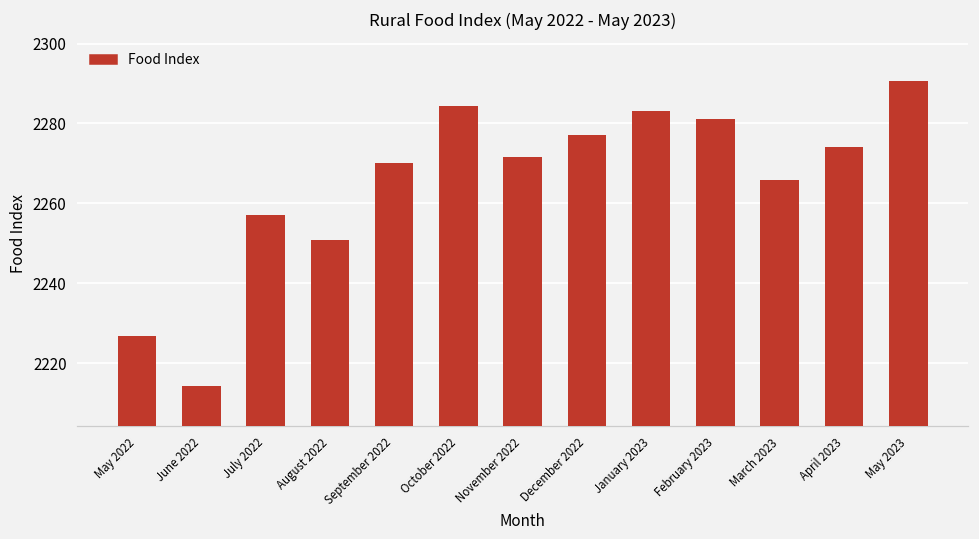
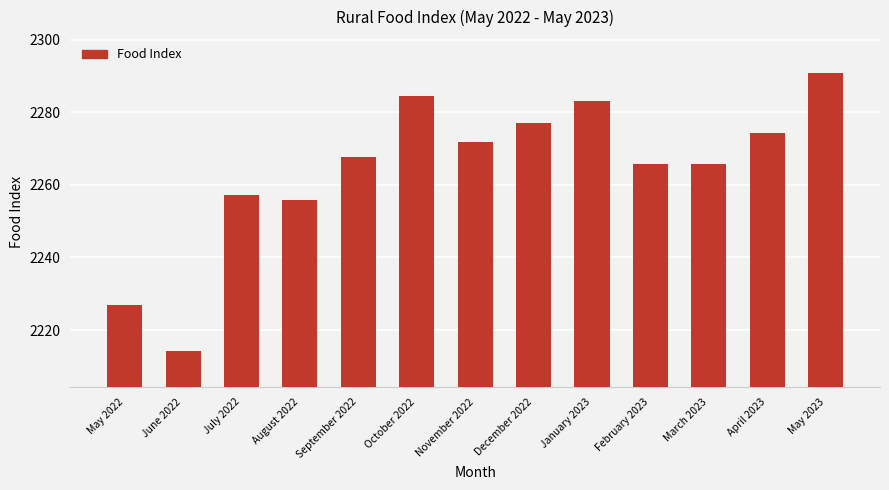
August 2022: 2251 -> 2256
September 2022: 2270 -> 2268
February 2023: 2281 -> 2266
